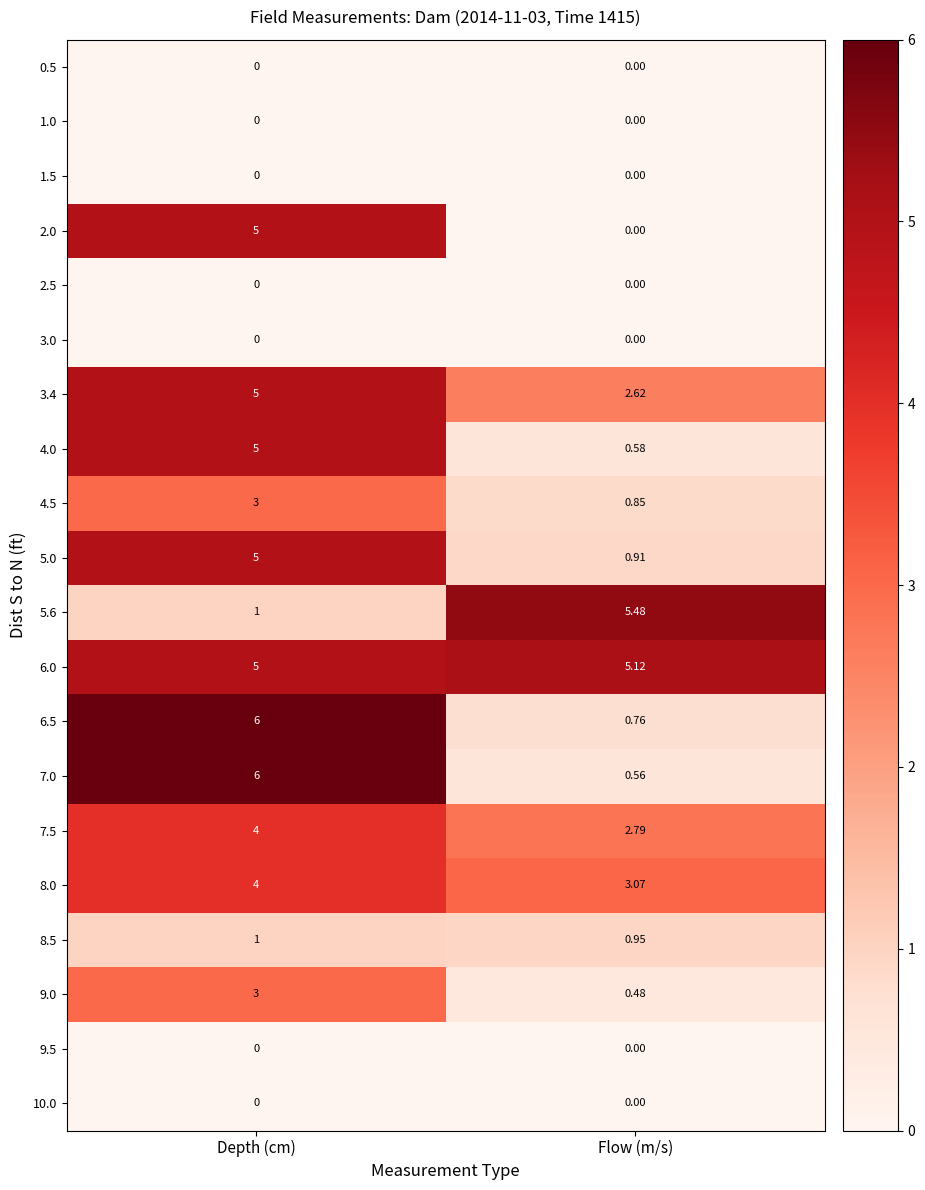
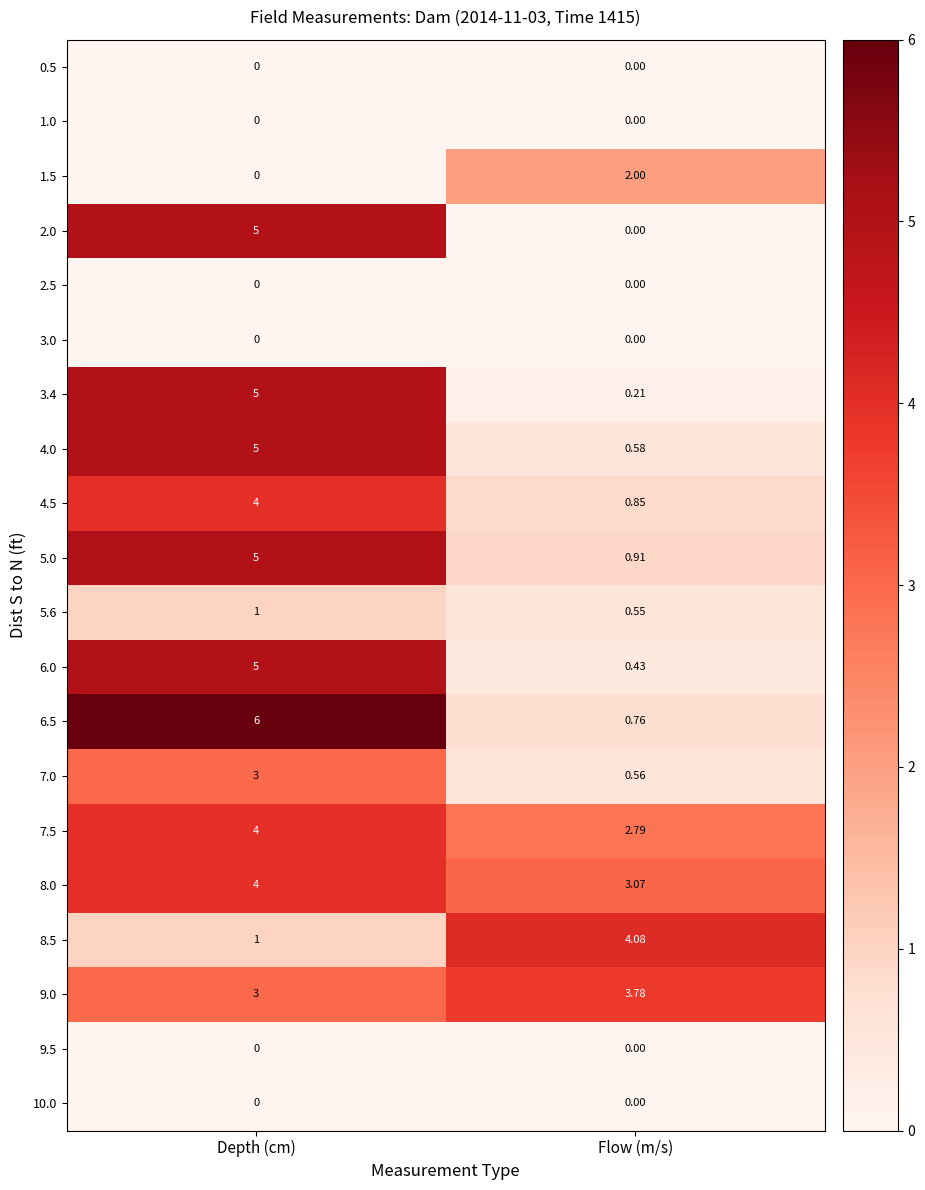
1.5, Flow (m/s): 0.00 -> 2.00
3.4, Flow (m/s): 2.62 -> 0.21
4.5, Depth (cm): 3 -> 4
5.6, Flow (m/s): 5.48 -> 0.55
6.0, Flow (m/s): 5.12 -> 0.43
7.0, Depth (cm): 6 -> 3
8.5, Flow (m/s): 0.95 -> 4.08
9.0, Flow (m/s): 0.48 -> 3.78
